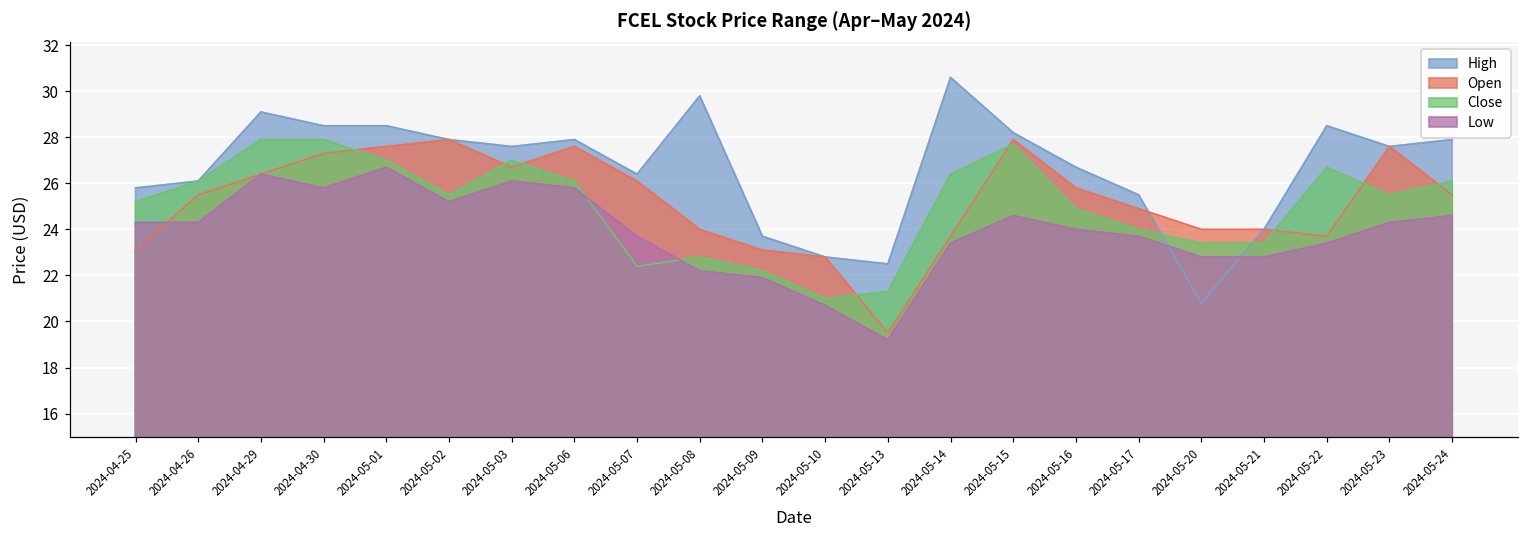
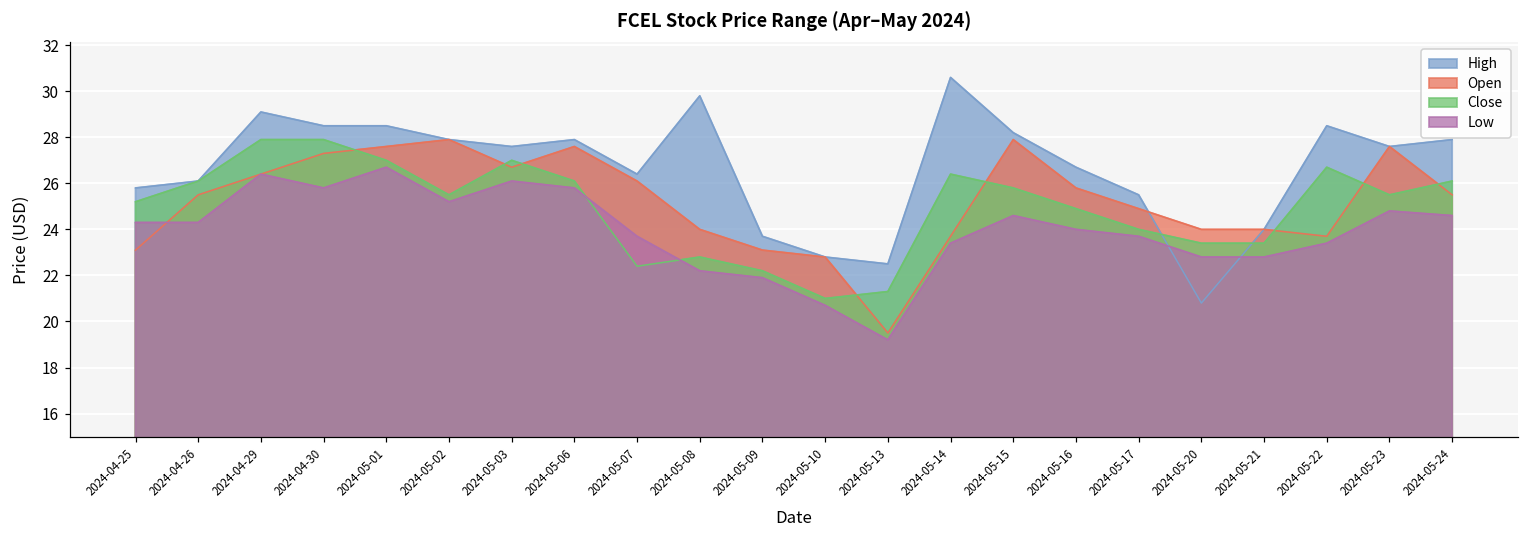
Close, 2024-05-15: 27.7 -> 25.8
Low, 2024-05-23: 24.3 -> 24.8
